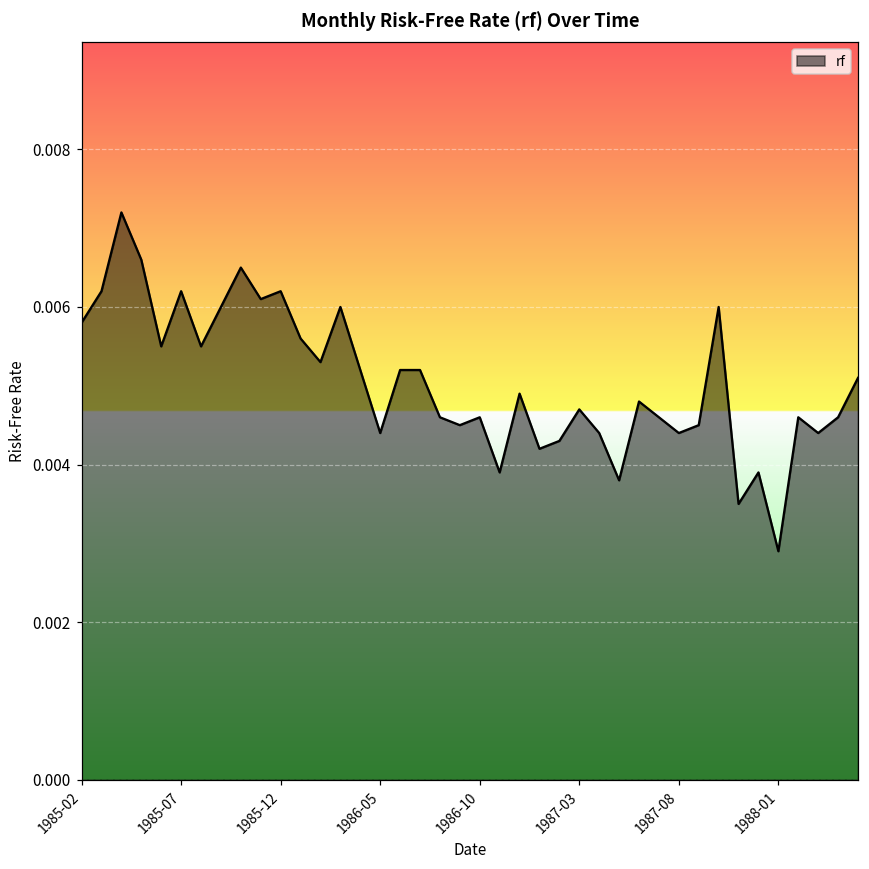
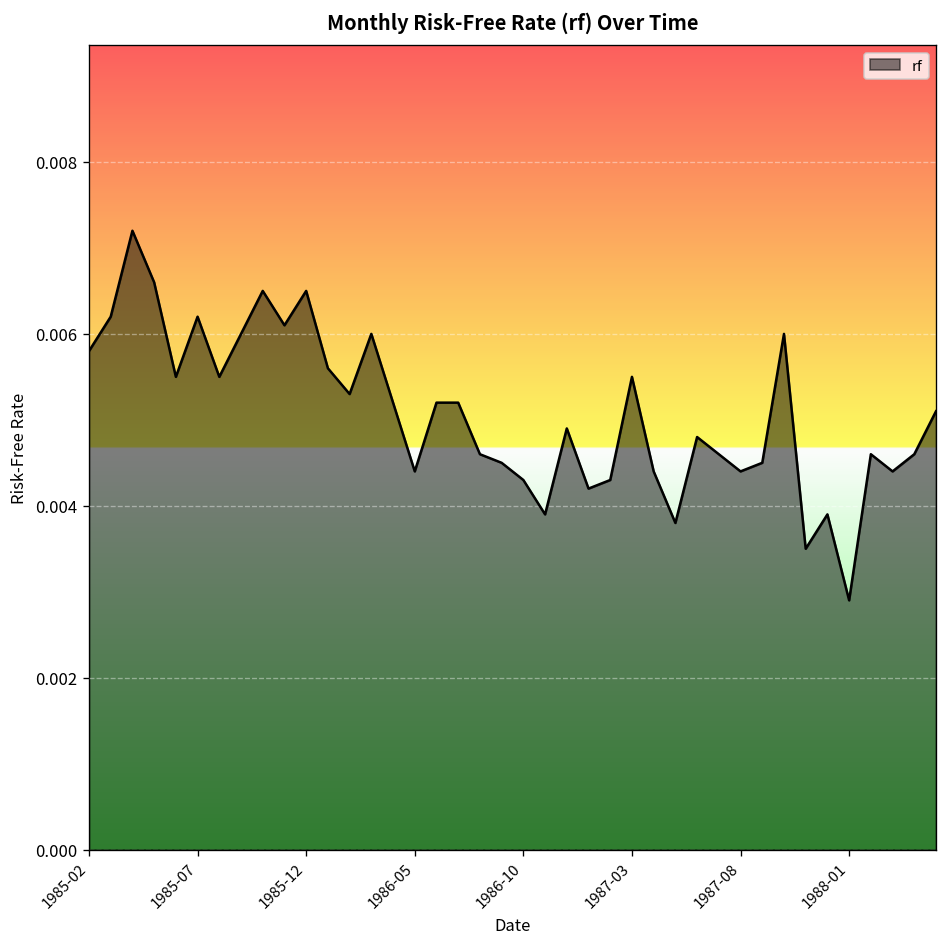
1985-12: 0.0062 -> 0.0065
1986-10: 0.0046 -> 0.0043
1987-03: 0.0047 -> 0.0055
